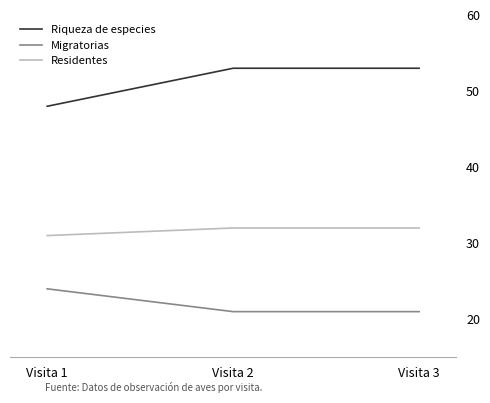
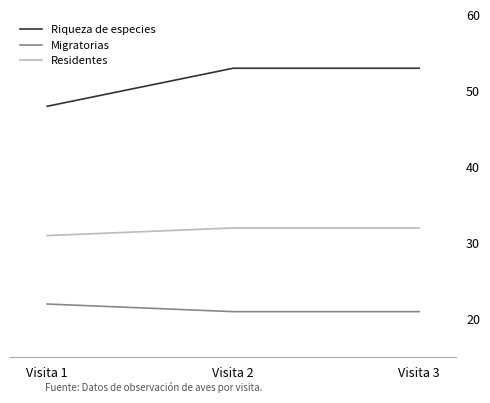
Migratorias, Visita 1: 24 -> 22
